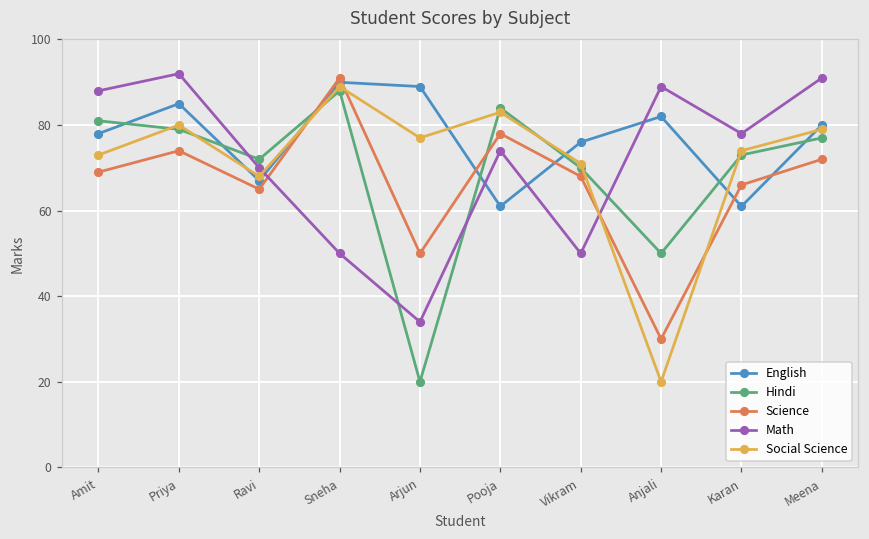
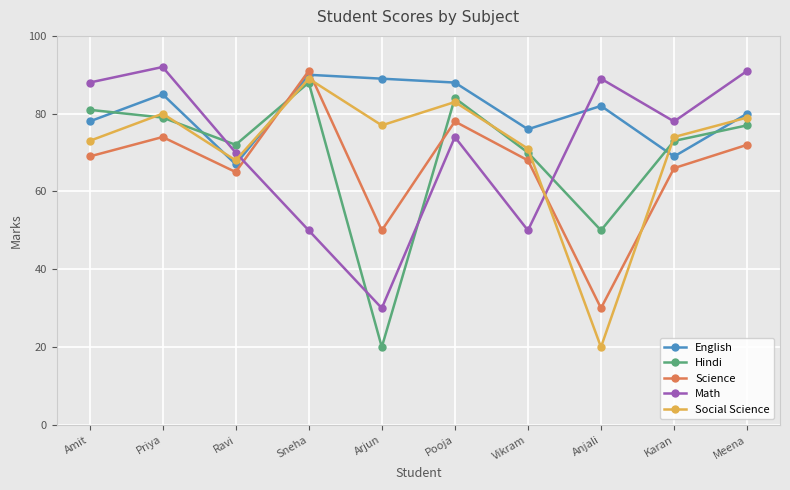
Math, Arjun: 34 -> 30
English, Pooja: 61 -> 88
English, Karan: 61 -> 69
